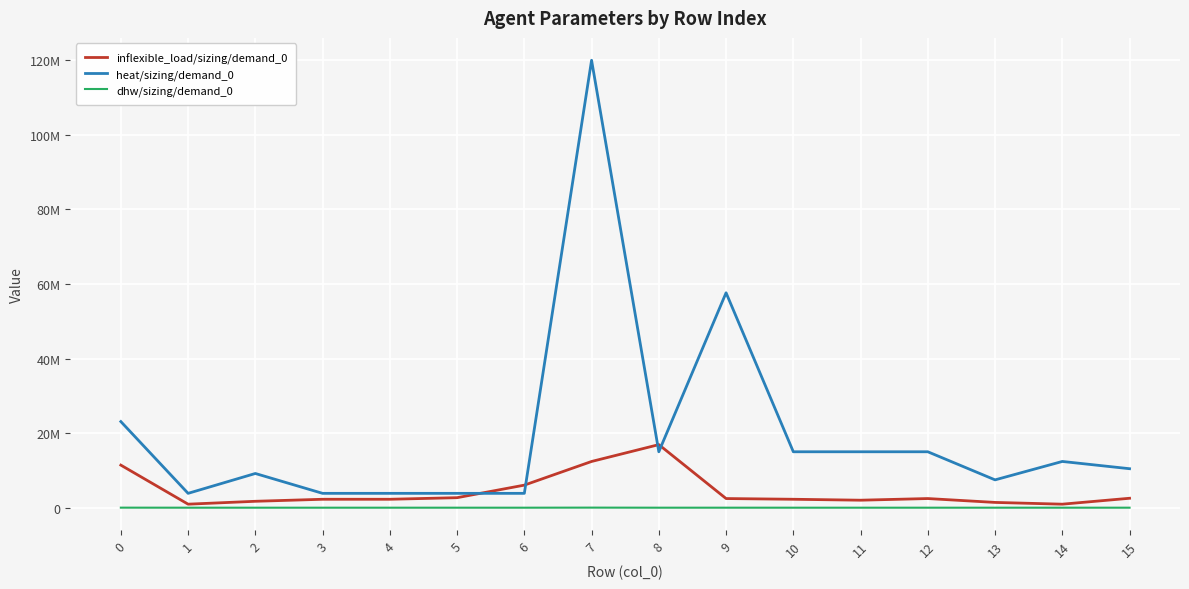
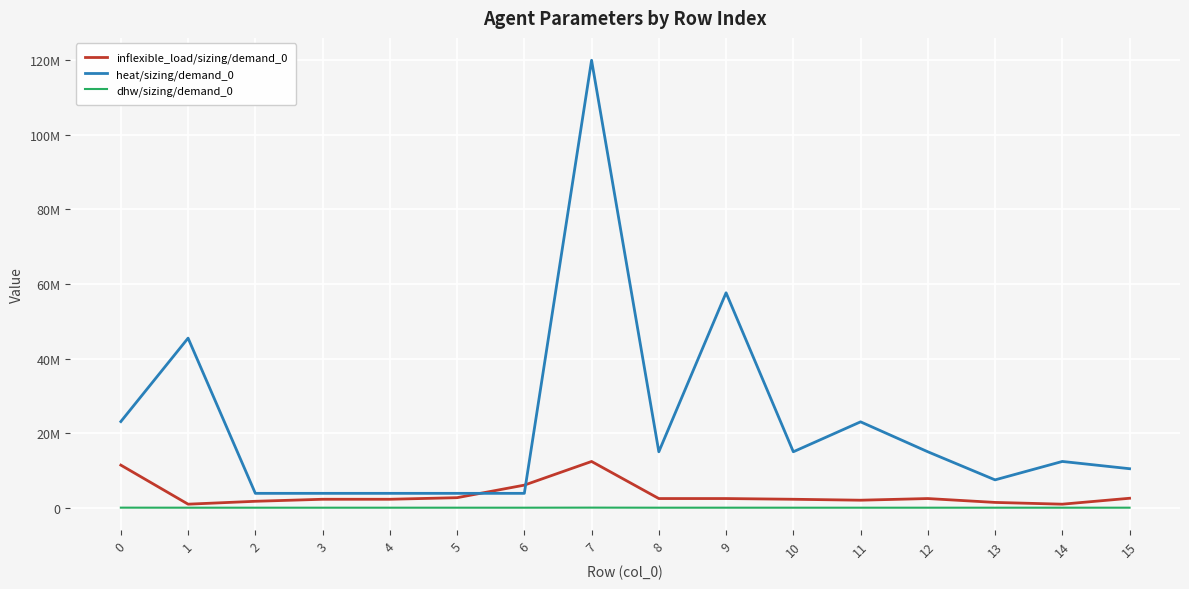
heat/sizing/demand_0, 1: 4000000 -> 45000000
heat/sizing/demand_0, 2: 9000000 -> 4000000
inflexible_load/sizing/demand_0, 8: 17000000 -> 2000000
heat/sizing/demand_0, 11: 15000000 -> 23000000
